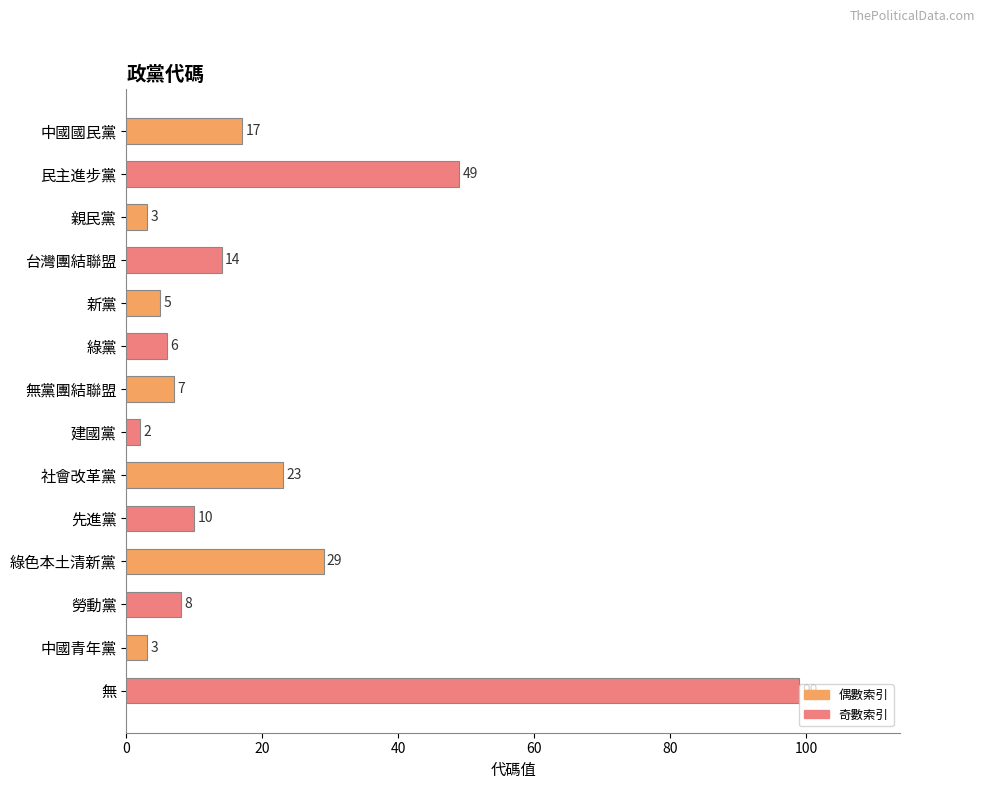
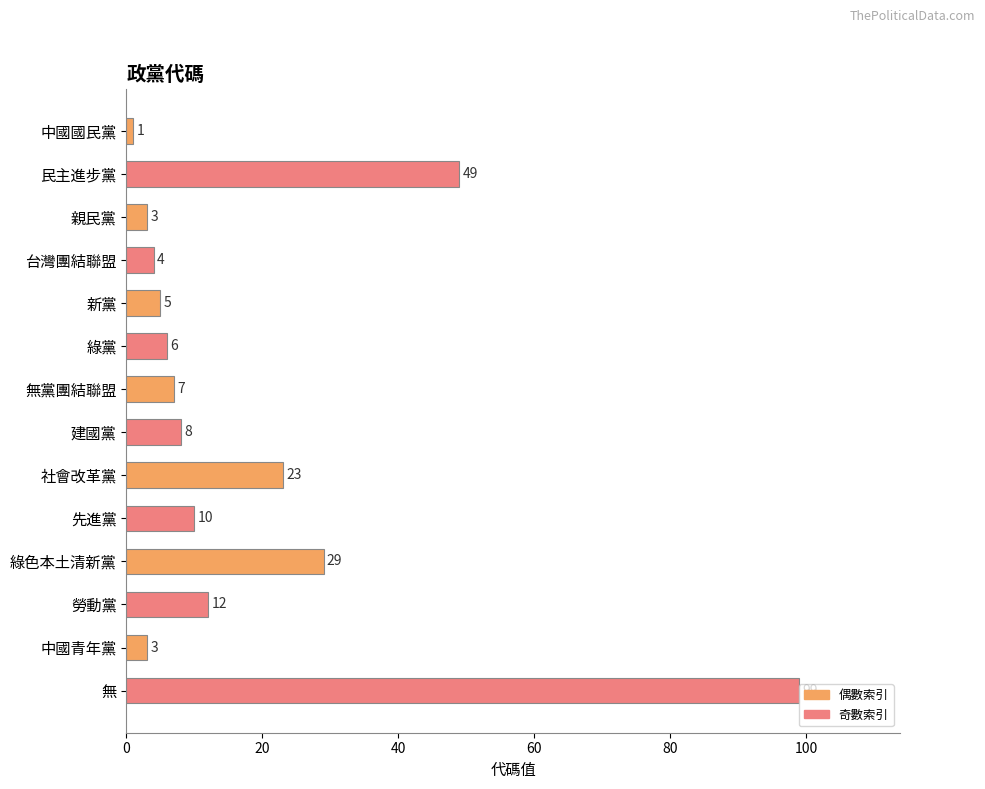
中國國民黨: 17 -> 1
台灣團結聯盟: 14 -> 4
建國黨: 2 -> 8
勞動黨: 8 -> 12
